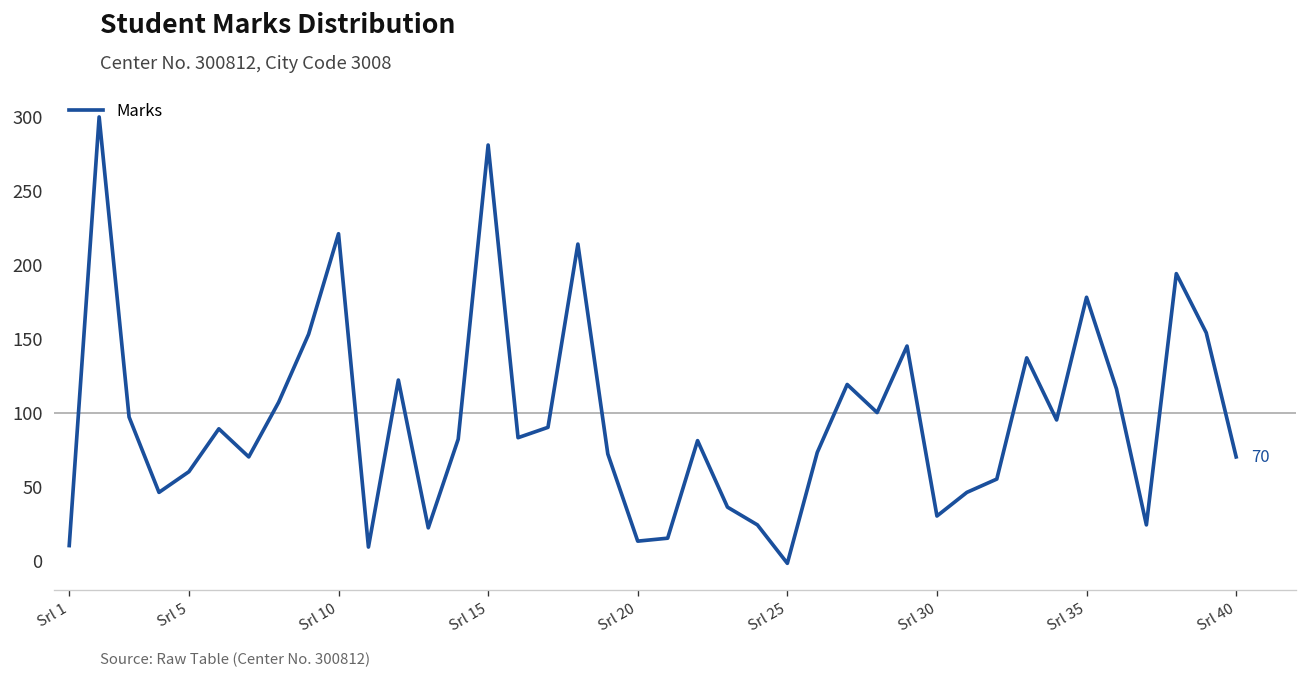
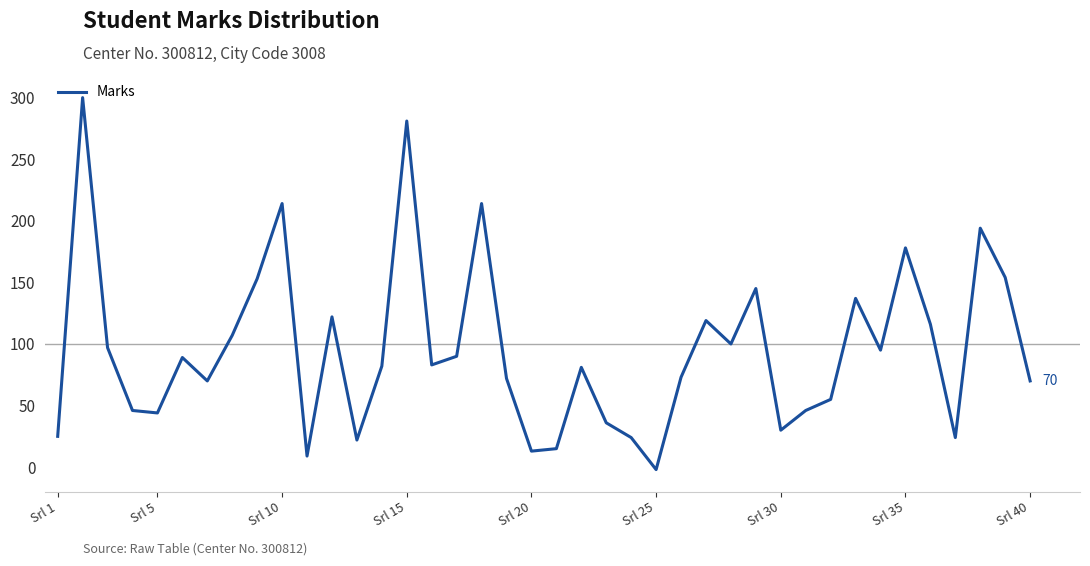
Srl 1: 10 -> 25
Srl 5: 60 -> 44
Srl 10: 221 -> 214
